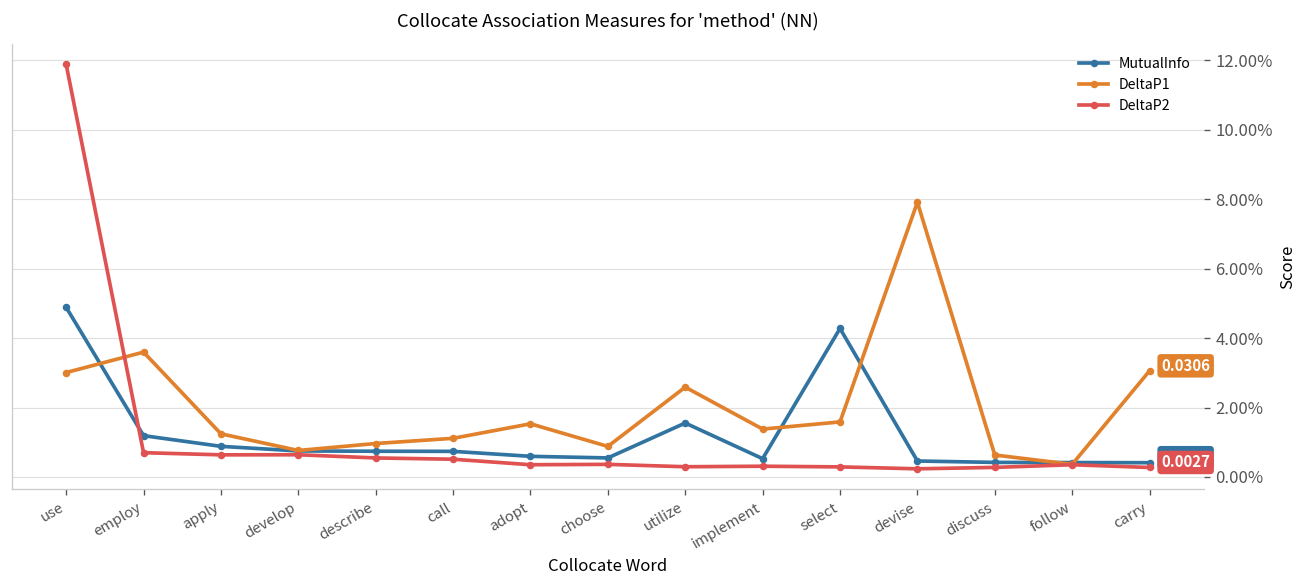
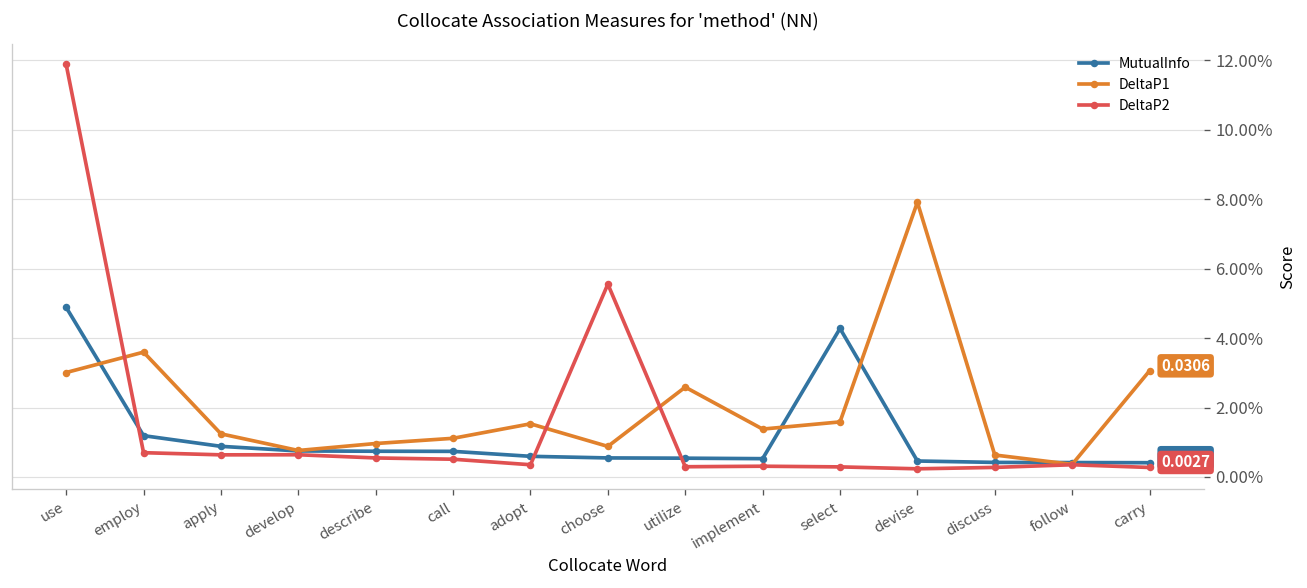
DeltaP2, choose: 0.4% -> 5.6%
MutualInfo, utilize: 1.6% -> 0.5%
